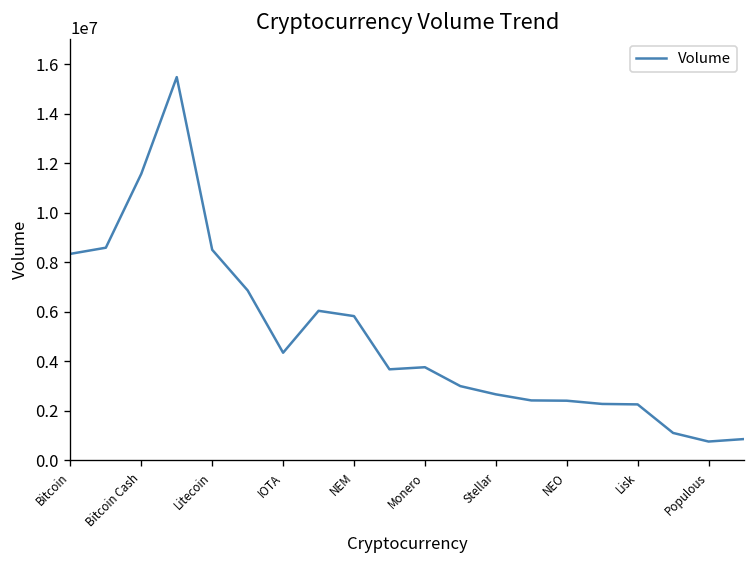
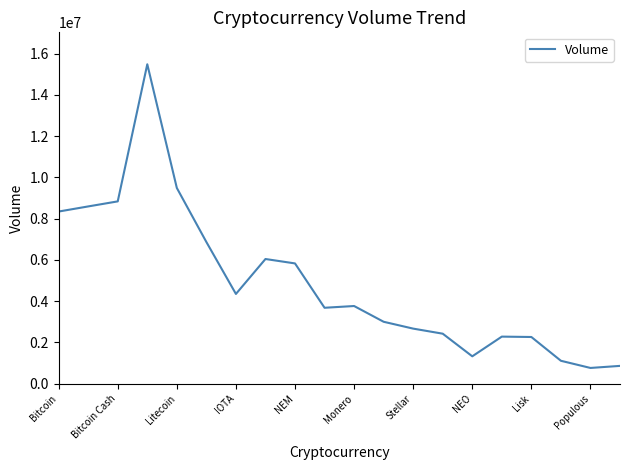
Bitcoin Cash: 11600000 -> 8800000
Litecoin: 8500000 -> 9500000
NEO: 2400000 -> 1300000
